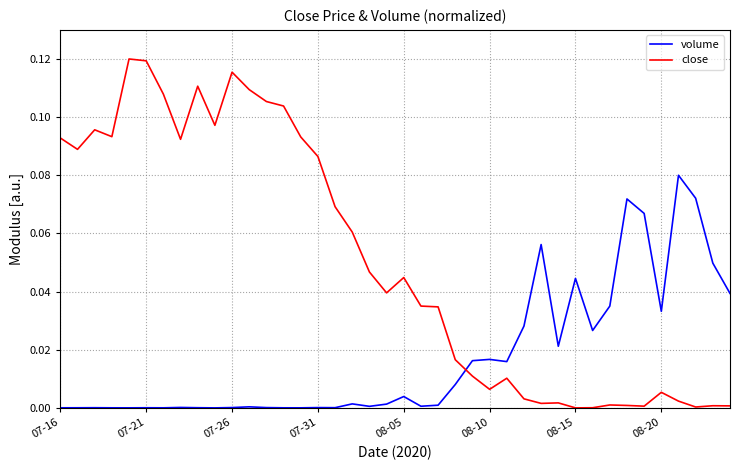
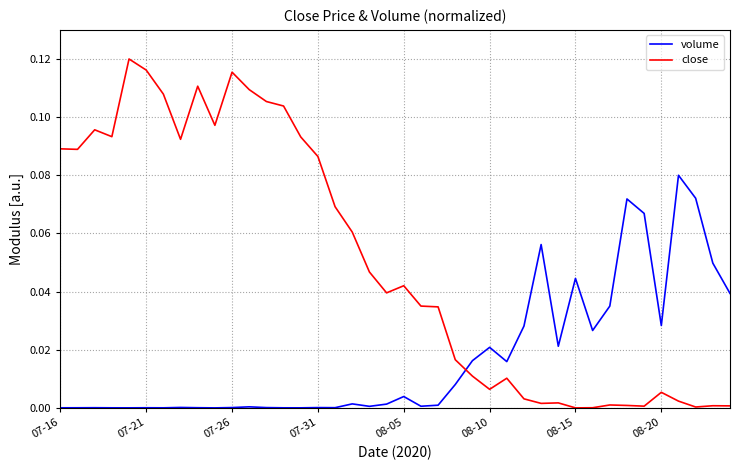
close, 07-16: 0.093 -> 0.089
close, 07-21: 0.119 -> 0.116
close, 08-05: 0.045 -> 0.042
volume, 08-10: 0.017 -> 0.021
volume, 08-20: 0.033 -> 0.028
